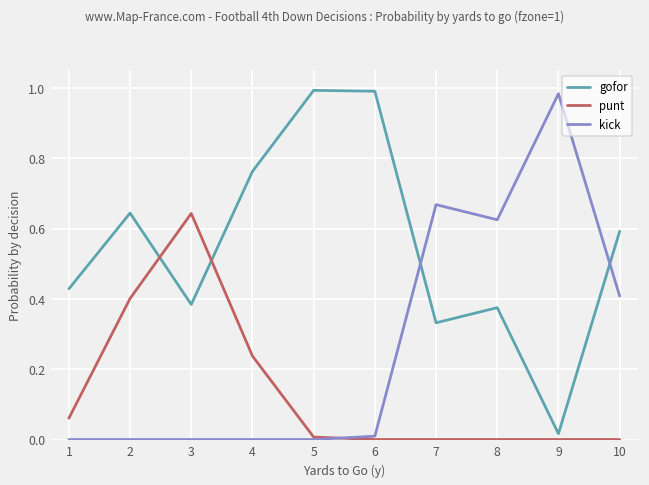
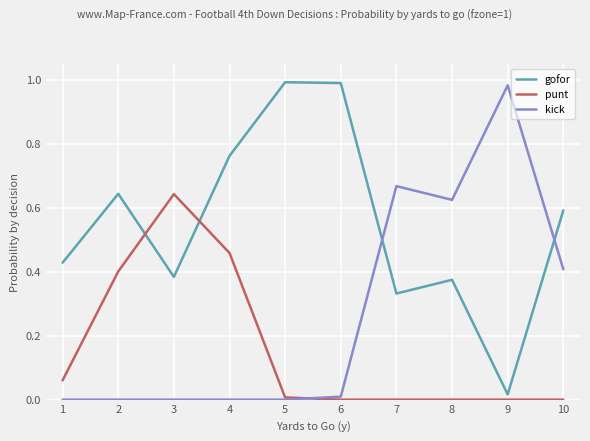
punt, 4: 0.24 -> 0.46
